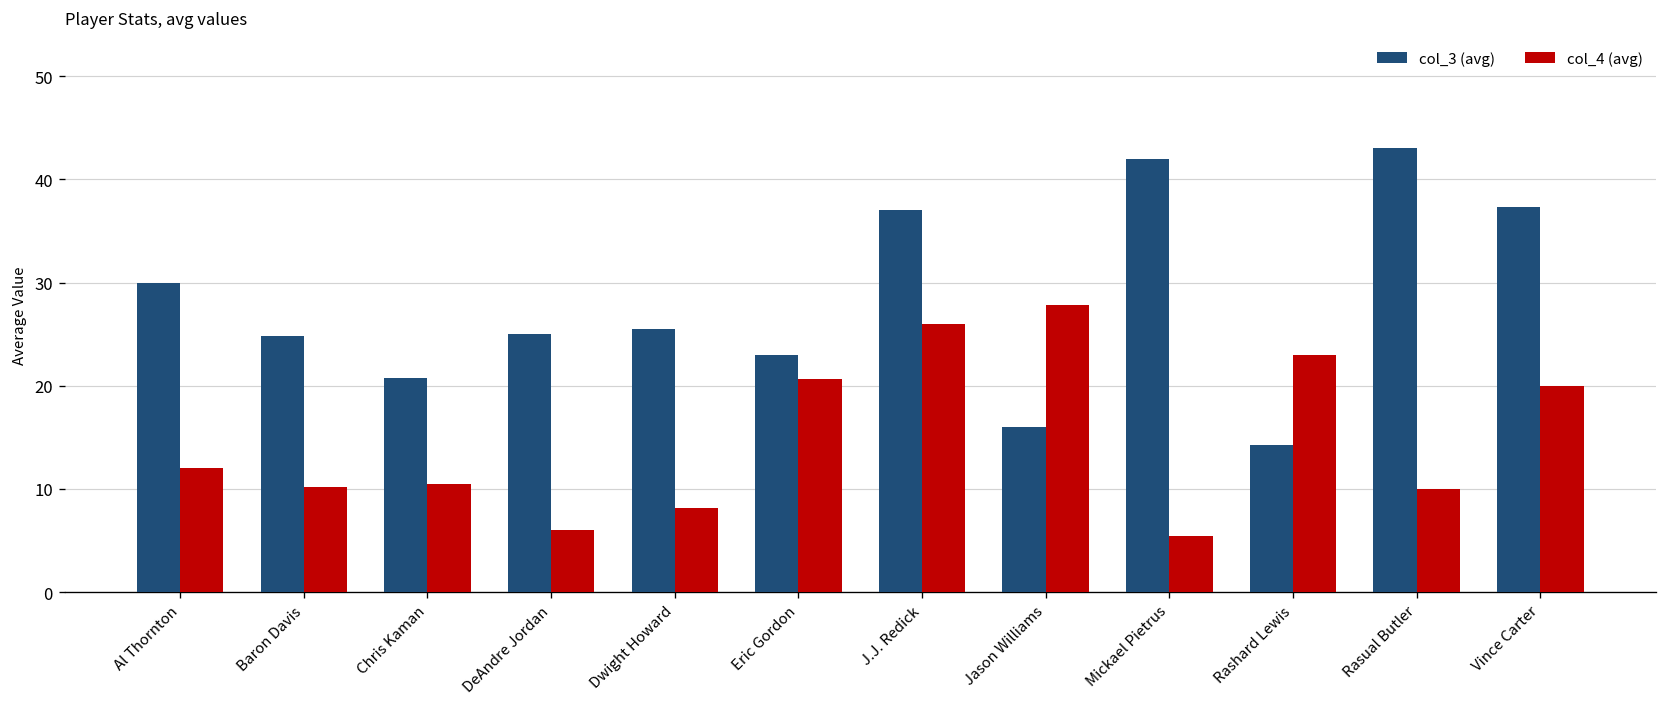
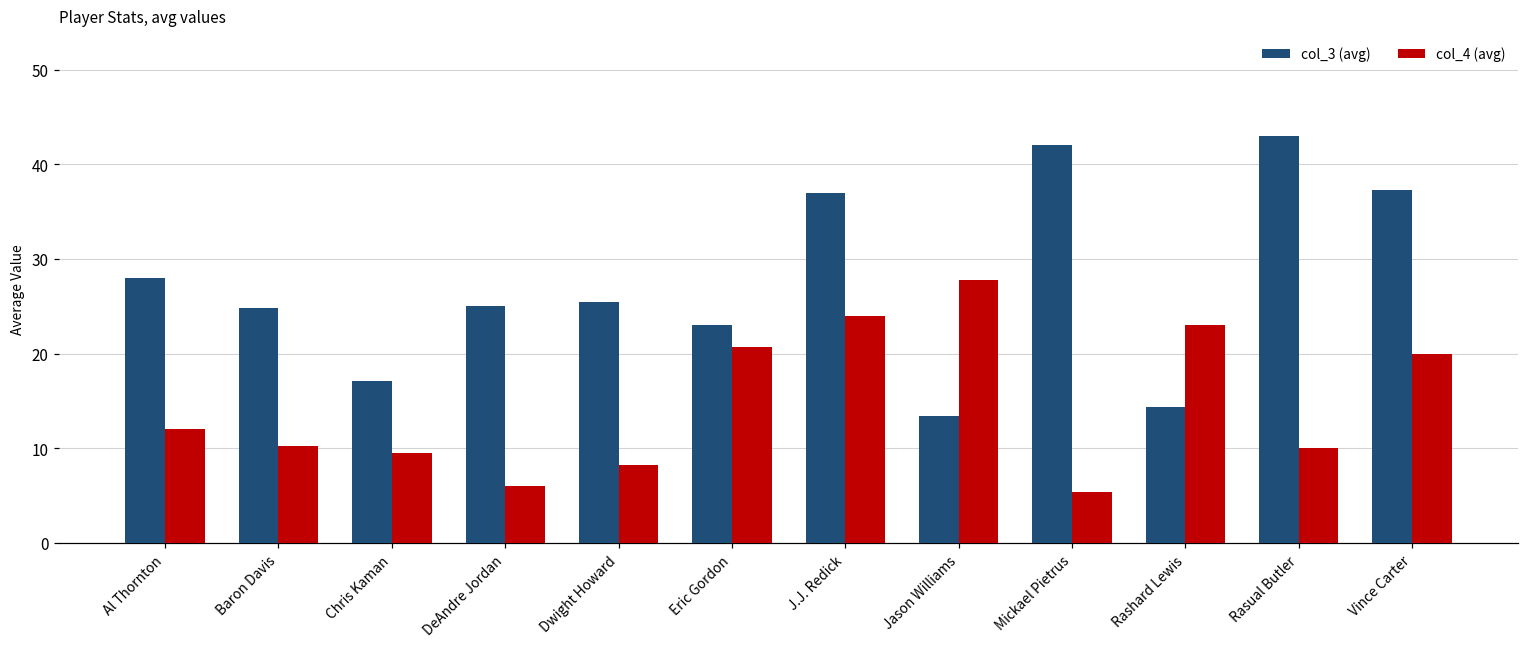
col_3 (avg), Al Thornton: 30 -> 28
col_3 (avg), Chris Kaman: 21 -> 17
col_4 (avg), Chris Kaman: 11 -> 10
col_4 (avg), J.J. Redick: 26 -> 24
col_3 (avg), Jason Williams: 16 -> 13
